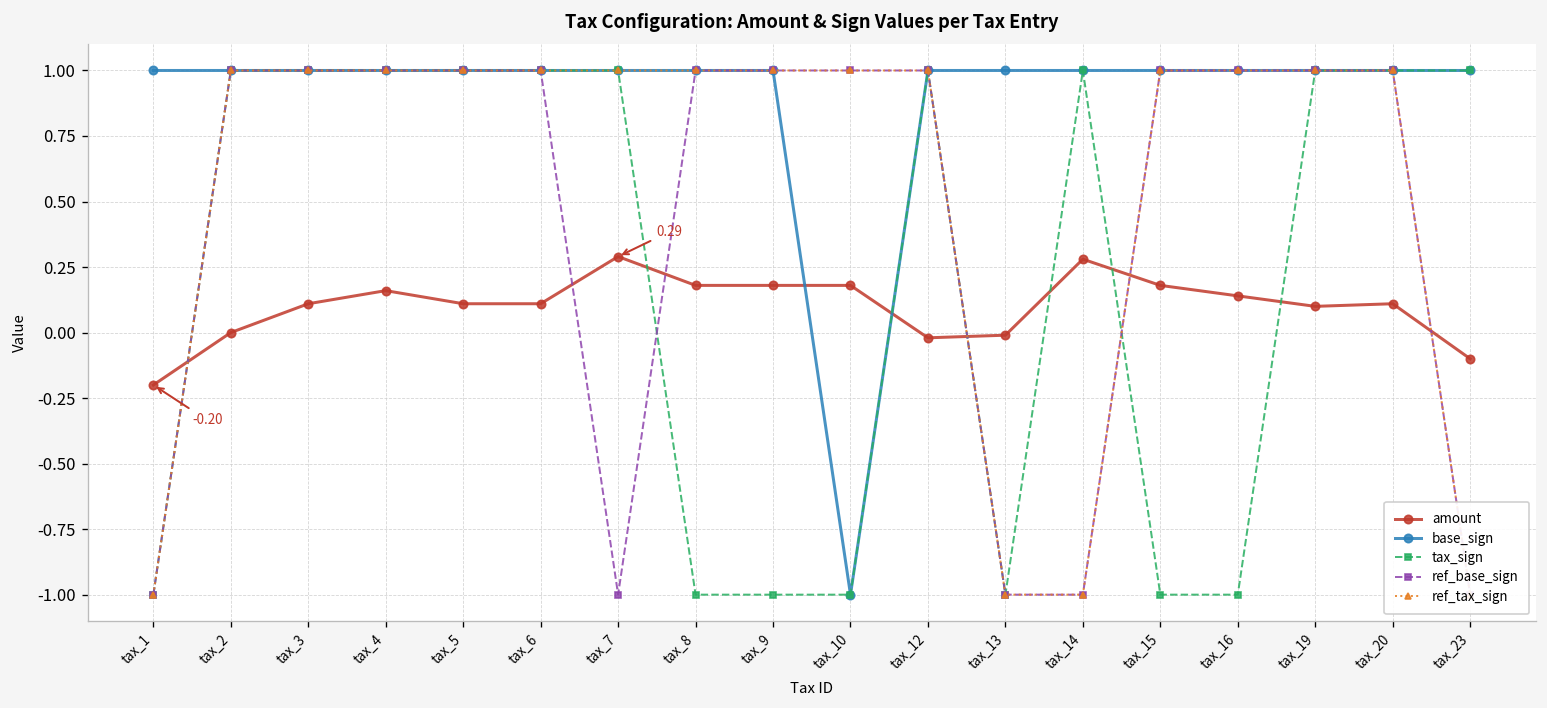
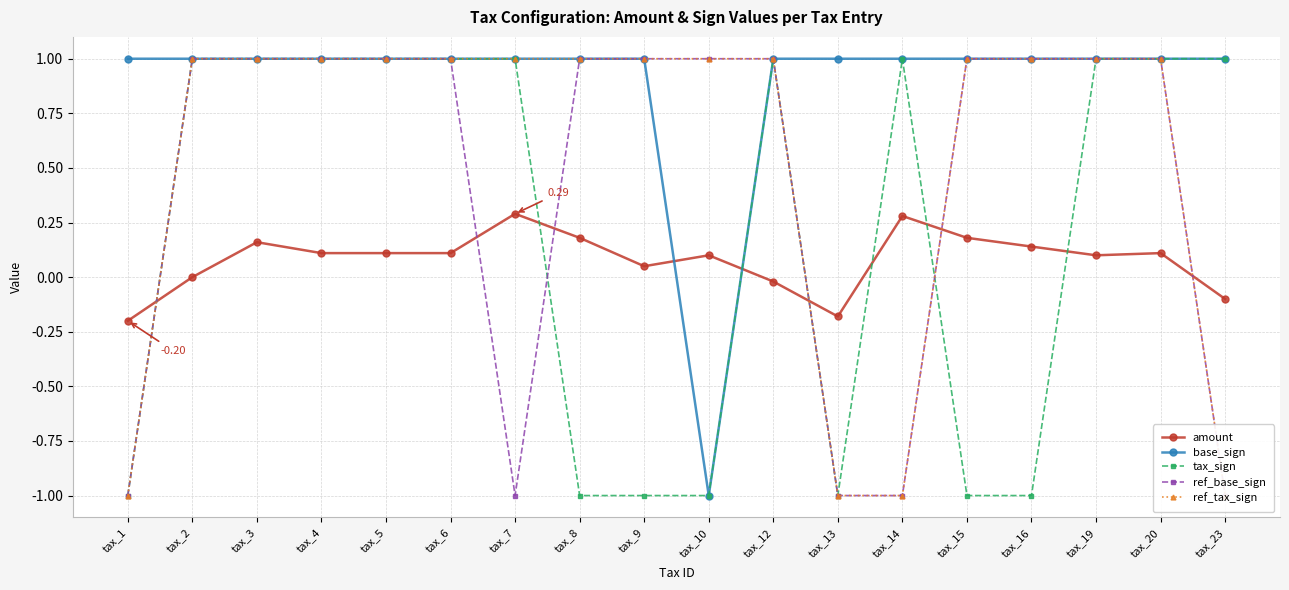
amount, tax_3: 0.11 -> 0.16
amount, tax_4: 0.16 -> 0.11
amount, tax_9: 0.18 -> 0.05
amount, tax_10: 0.18 -> 0.10
amount, tax_13: -0.01 -> -0.18
